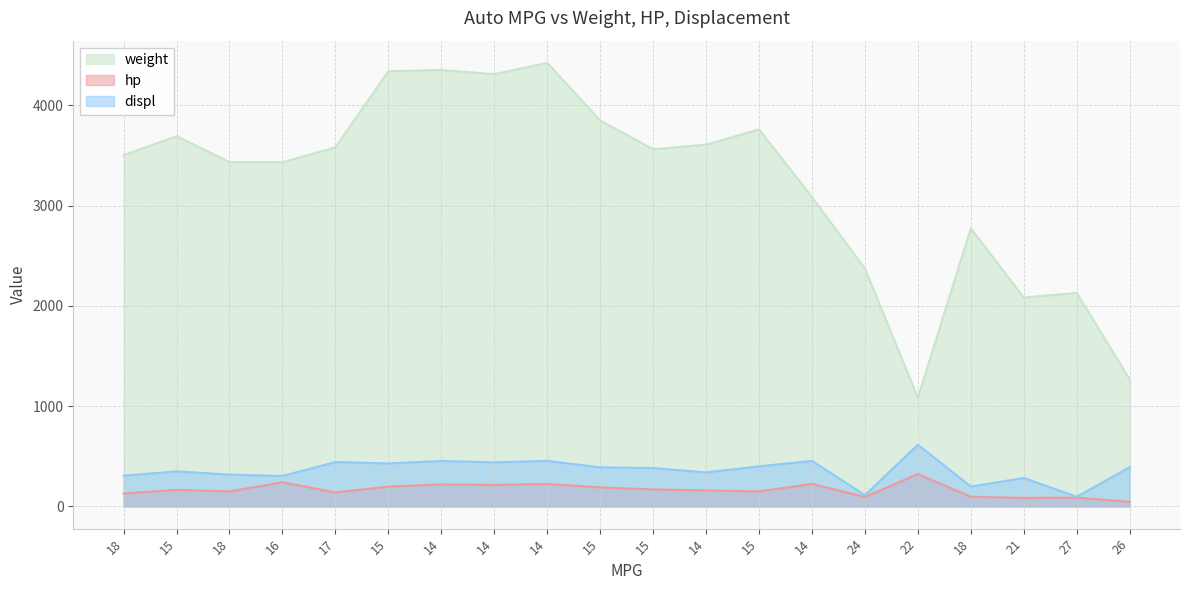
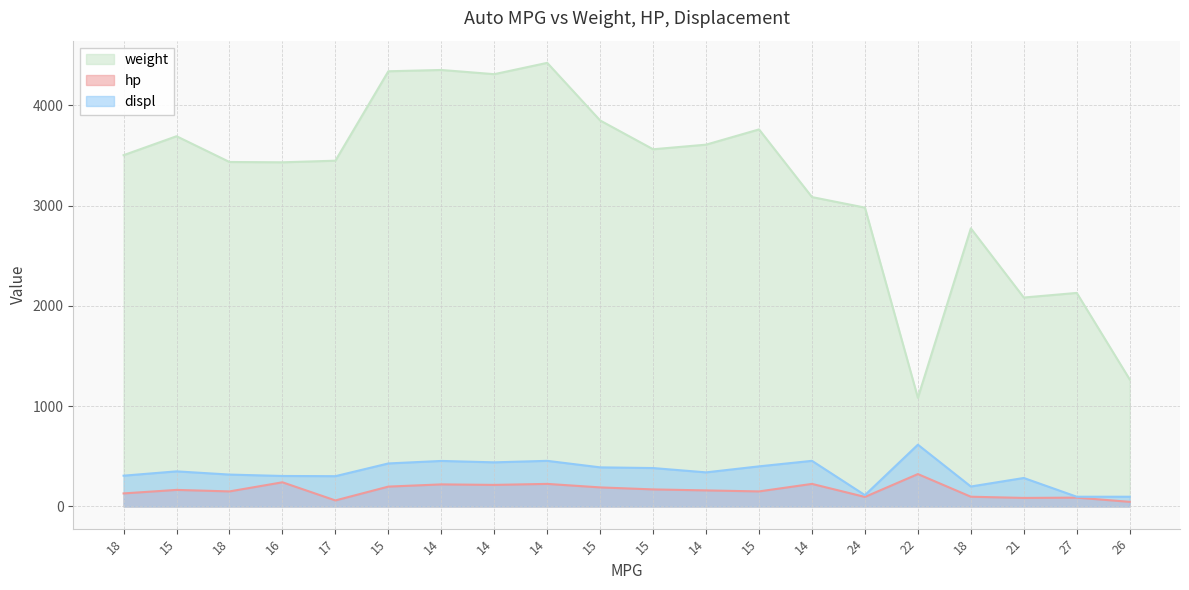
weight, 17: 3580 -> 3450
hp, 17: 140 -> 60
displ, 17: 440 -> 300
weight, 24: 2370 -> 2980
displ, 26: 390 -> 100
